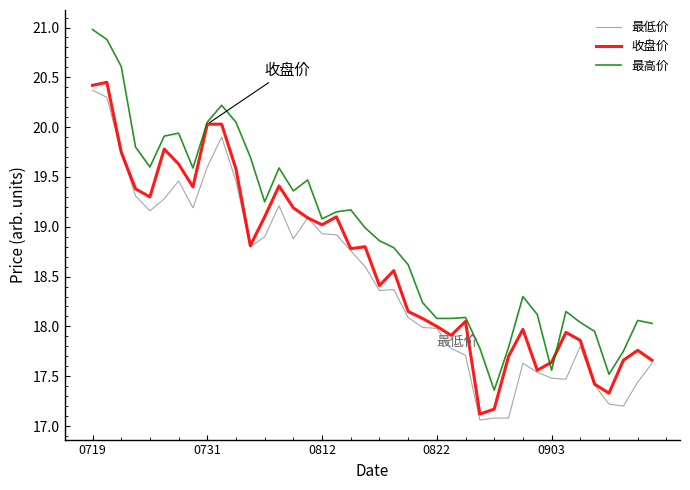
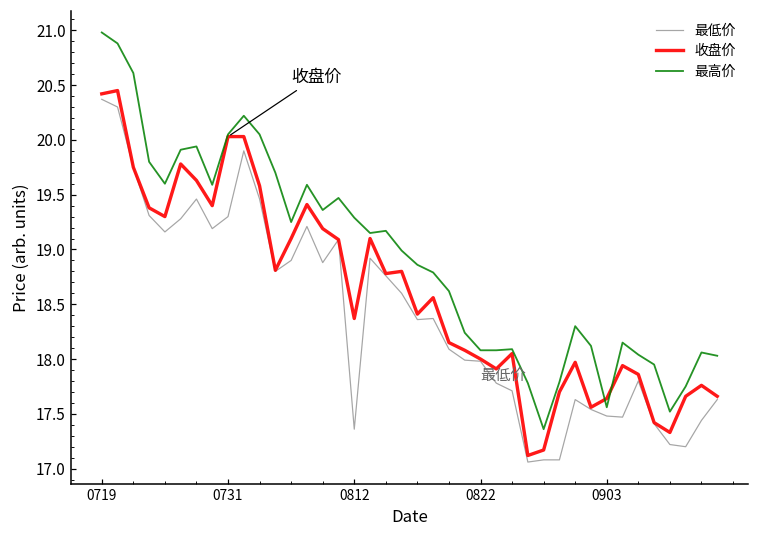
最低价, 0731: 19.6 -> 19.3
最低价, 0812: 18.9 -> 17.4
收盘价, 0812: 19.0 -> 18.4
最高价, 0812: 19.1 -> 19.3
